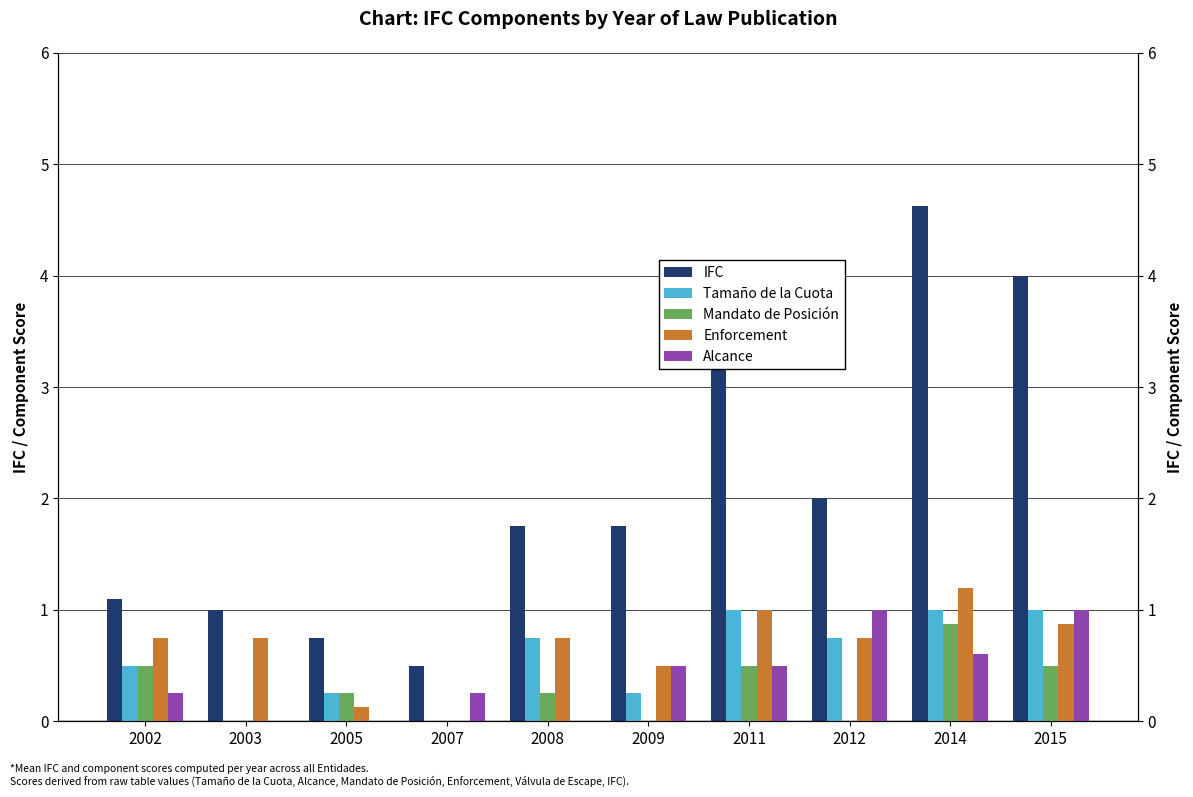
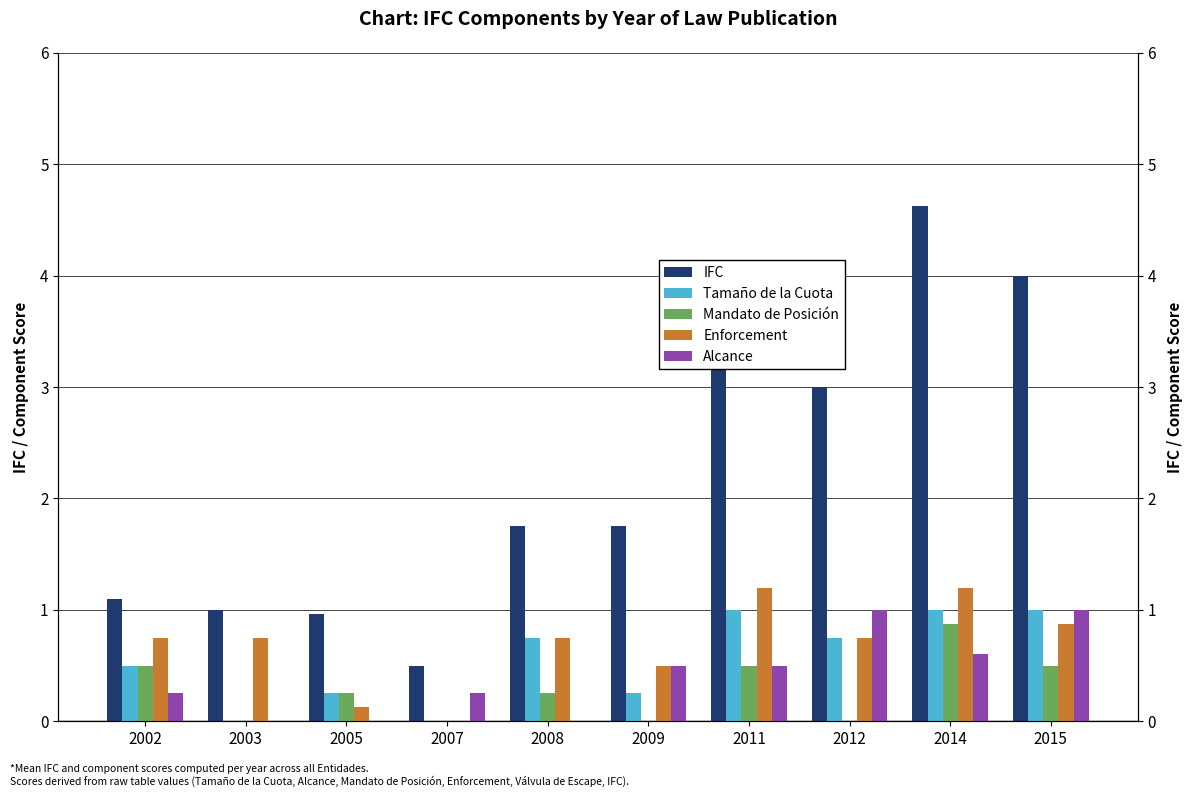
IFC, 2005: 0.75 -> 0.96
Enforcement, 2011: 1.0 -> 1.2
IFC, 2012: 2 -> 3
